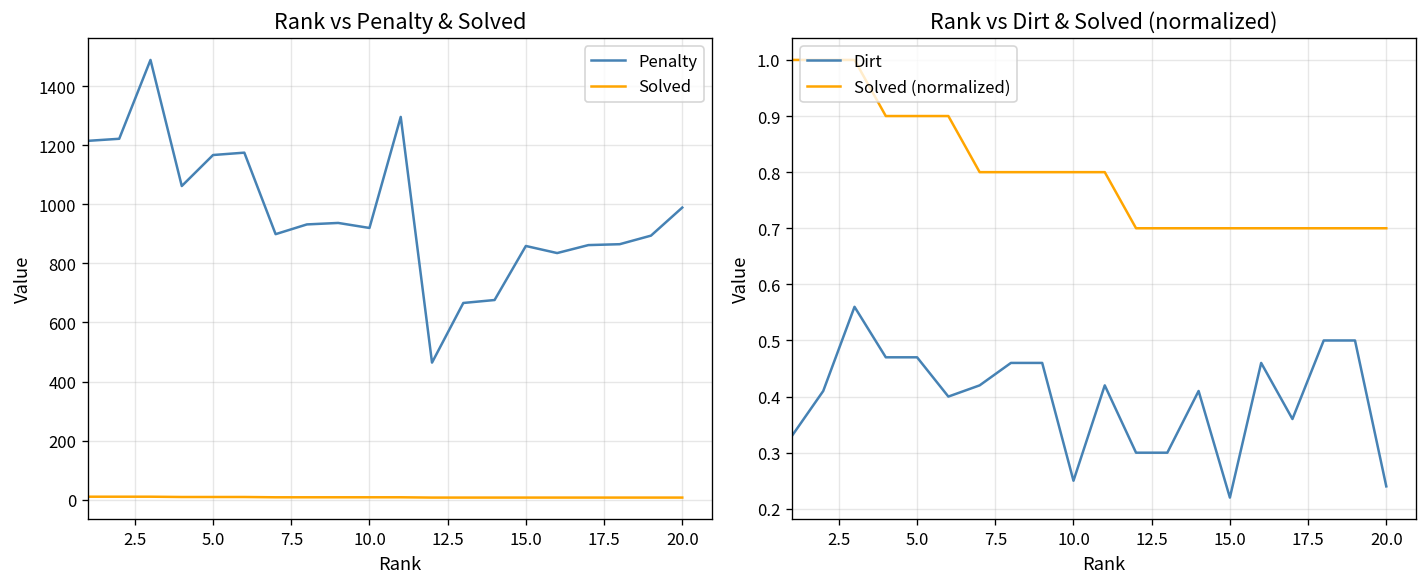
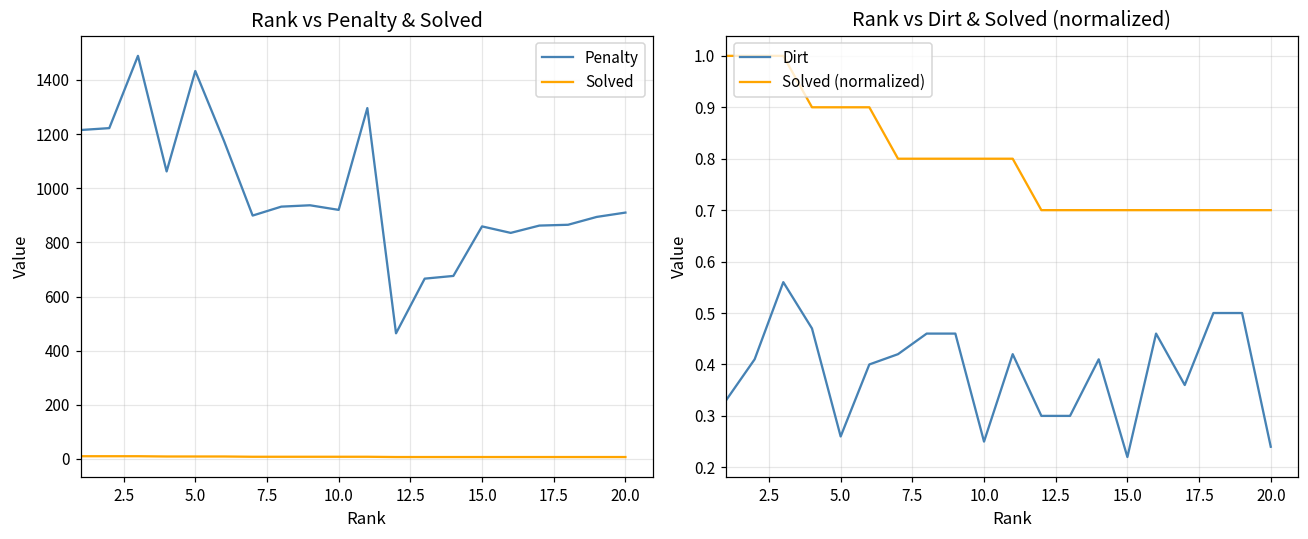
Rank vs Penalty & Solved, Penalty, 5.0: 1170 -> 1430
Rank vs Penalty & Solved, Penalty, 20.0: 990 -> 910
Rank vs Dirt & Solved (normalized), Dirt, 5.0: 0.47 -> 0.26
